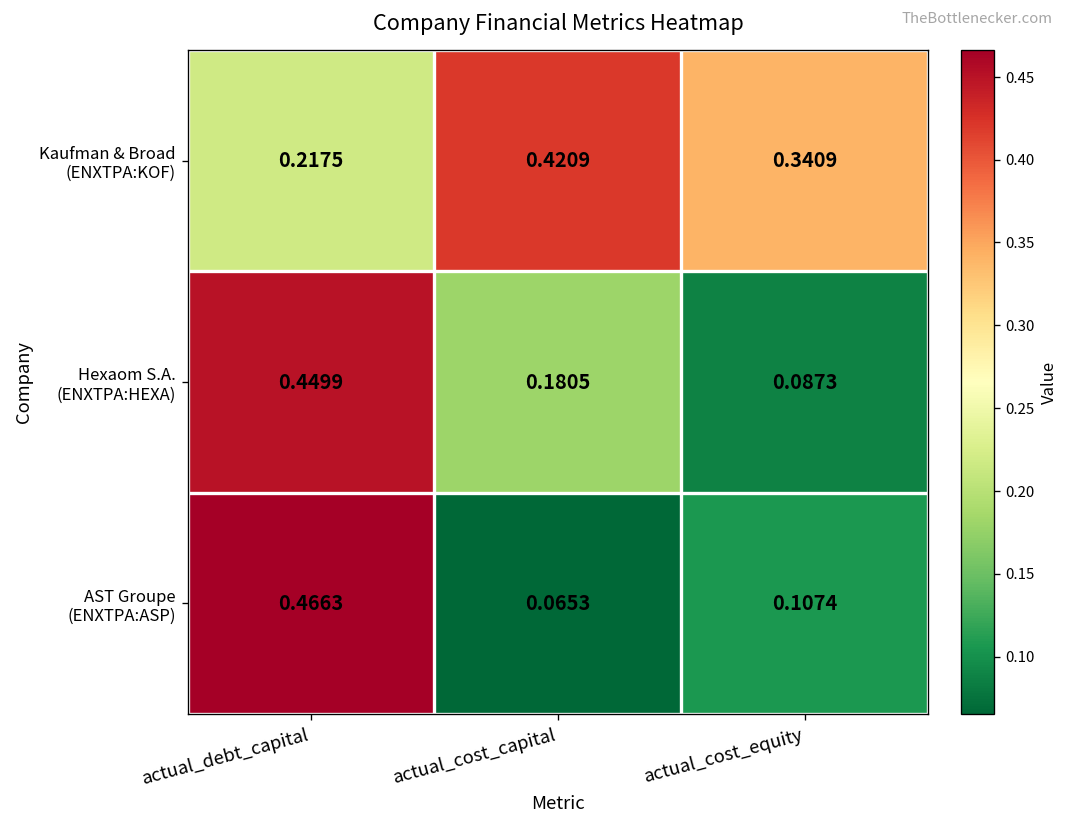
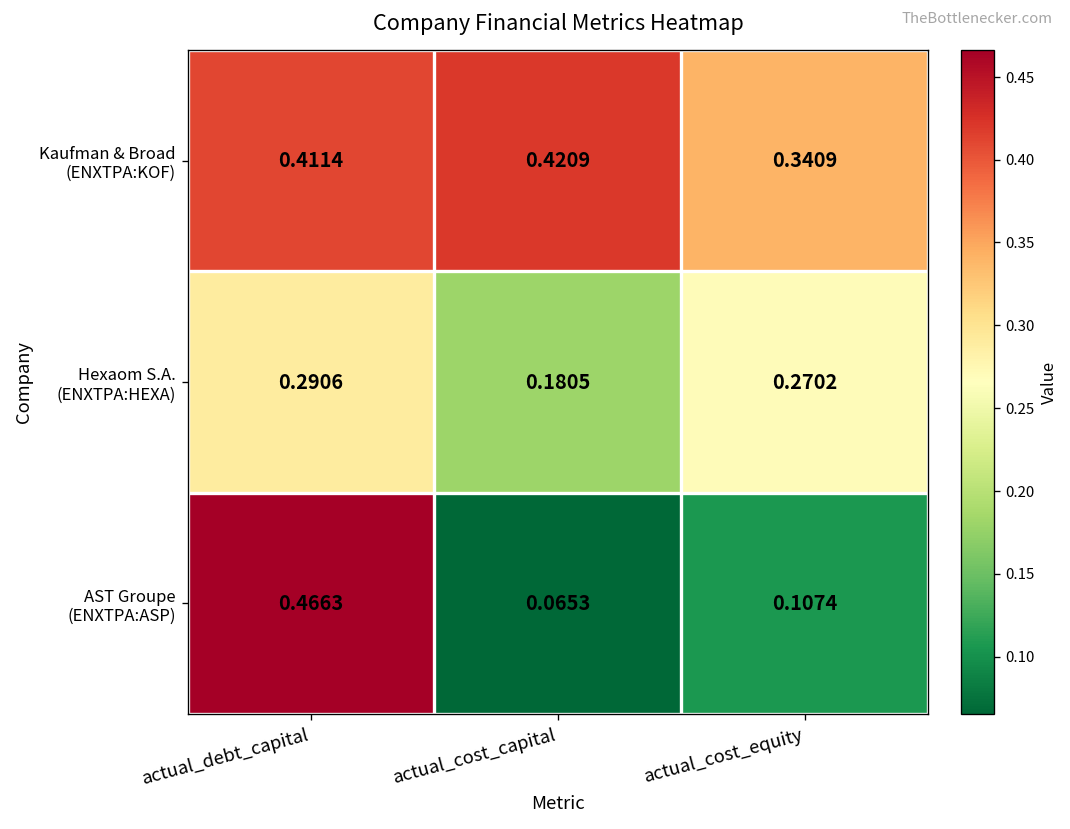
Kaufman & Broad (ENXTPA:KOF), actual_debt_capital: 0.2175 -> 0.4114
Hexaom S.A. (ENXTPA:HEXA), actual_debt_capital: 0.4499 -> 0.2906
Hexaom S.A. (ENXTPA:HEXA), actual_cost_equity: 0.0873 -> 0.2702
